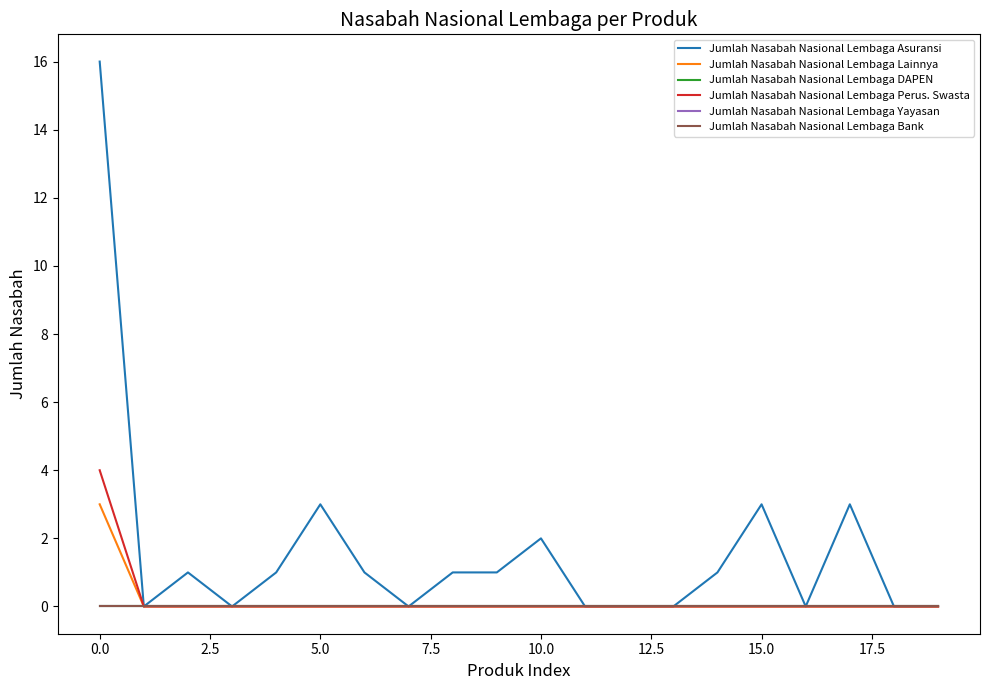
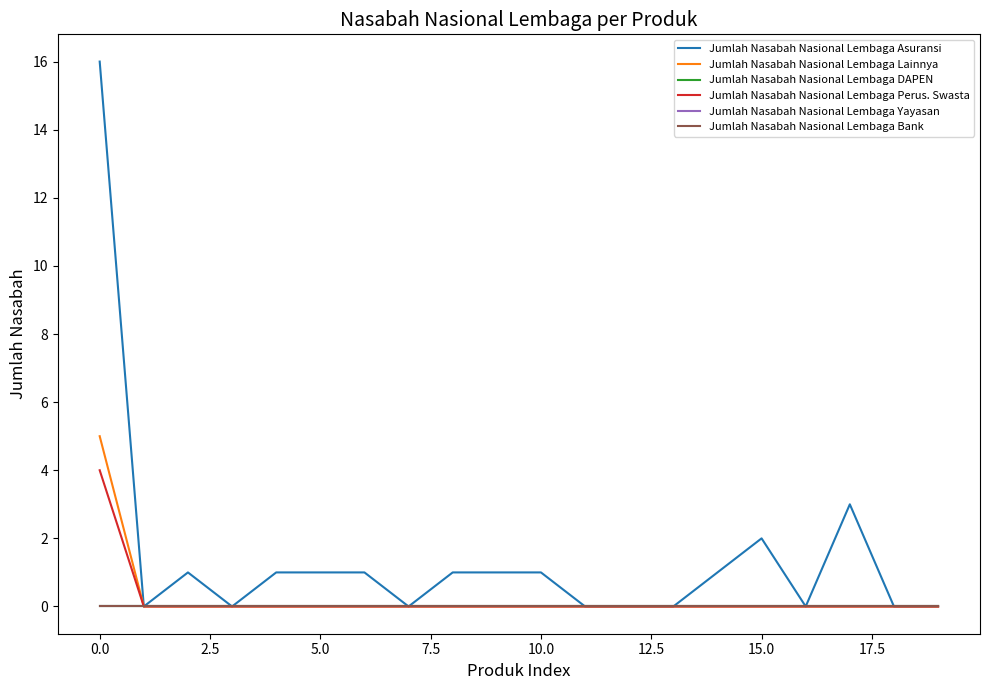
Jumlah Nasabah Nasional Lembaga Lainnya, 0.0: 3 -> 5
Jumlah Nasabah Nasional Lembaga Asuransi, 5.0: 3 -> 1
Jumlah Nasabah Nasional Lembaga Asuransi, 10.0: 2 -> 1
Jumlah Nasabah Nasional Lembaga Asuransi, 15.0: 3 -> 2
